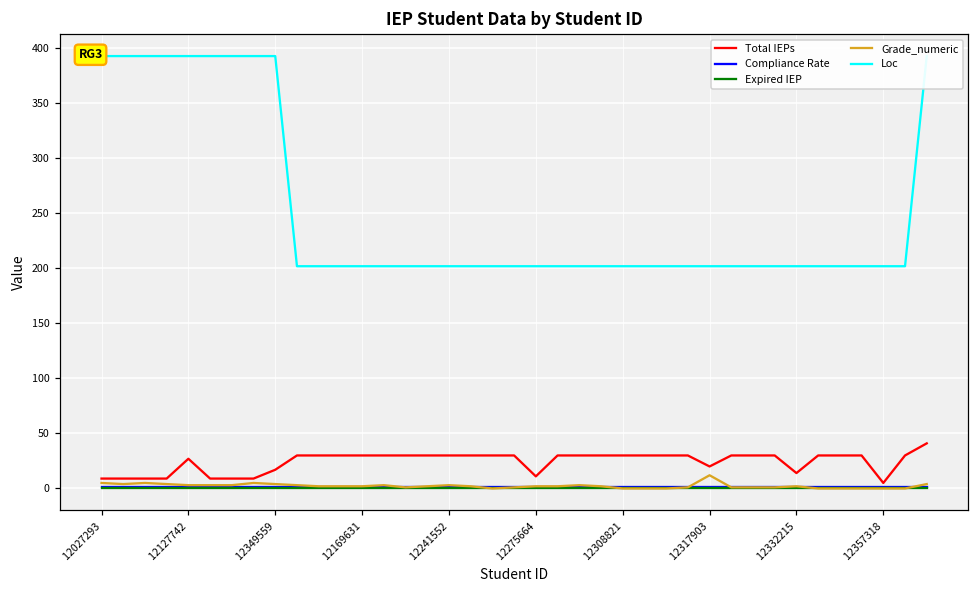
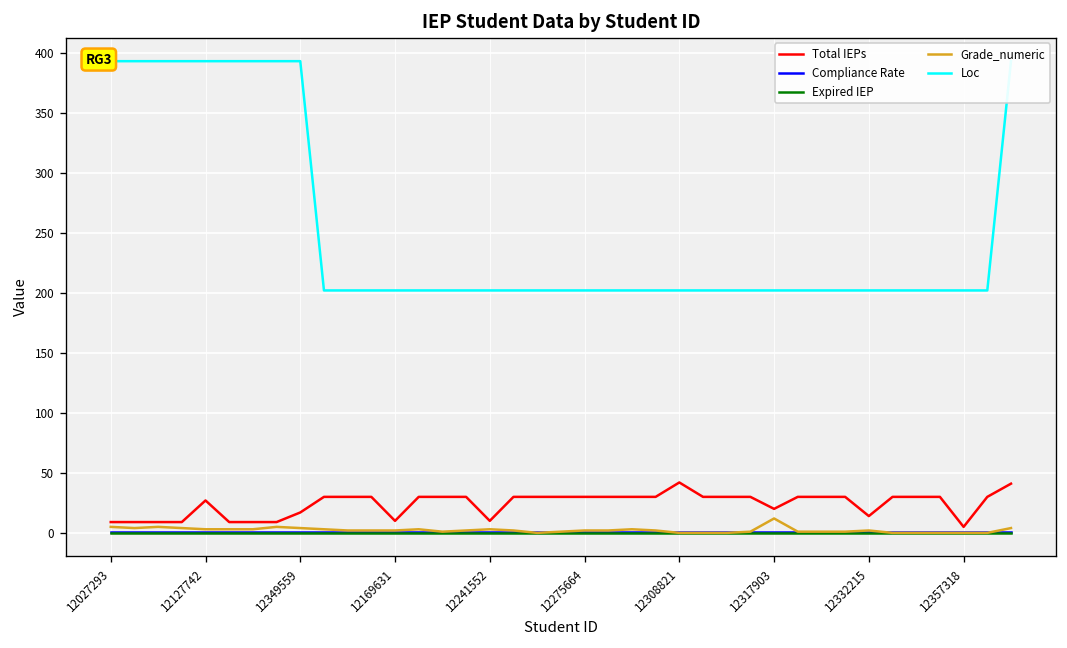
Total IEPs, 12169631: 30 -> 10
Total IEPs, 12241552: 30 -> 10
Total IEPs, 12275664: 11 -> 30
Total IEPs, 12308821: 30 -> 42
